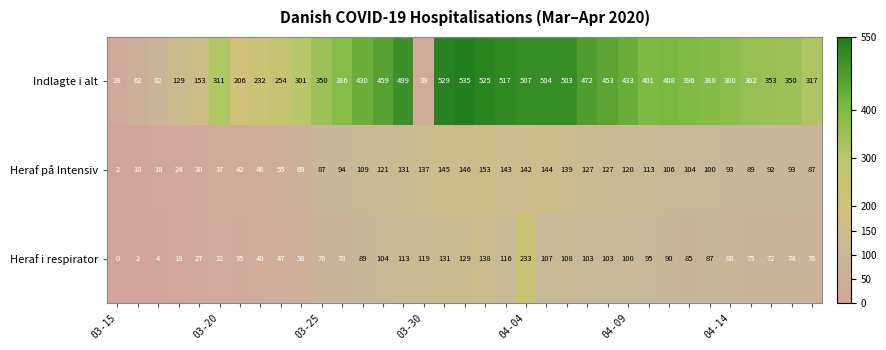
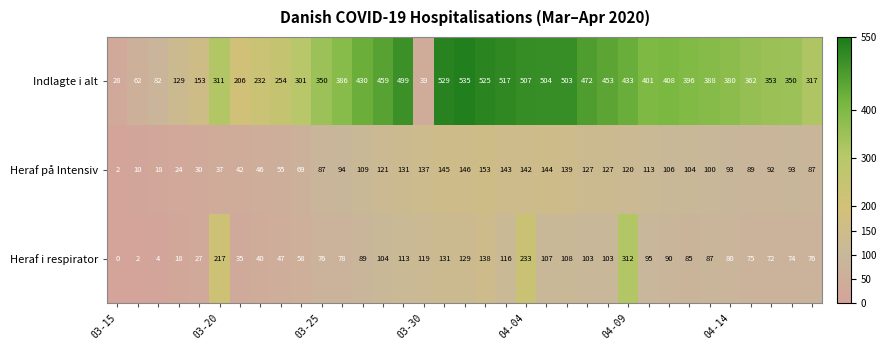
Heraf i respirator, 03-20: 32 -> 217
Heraf i respirator, 04-09: 100 -> 312
